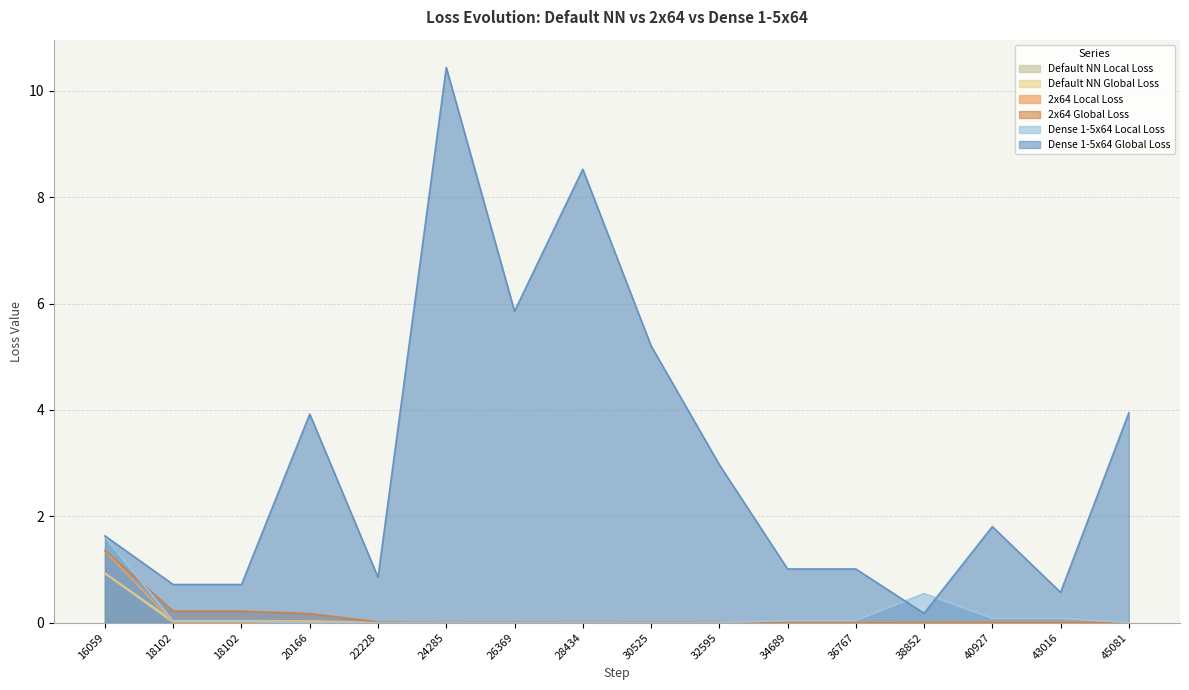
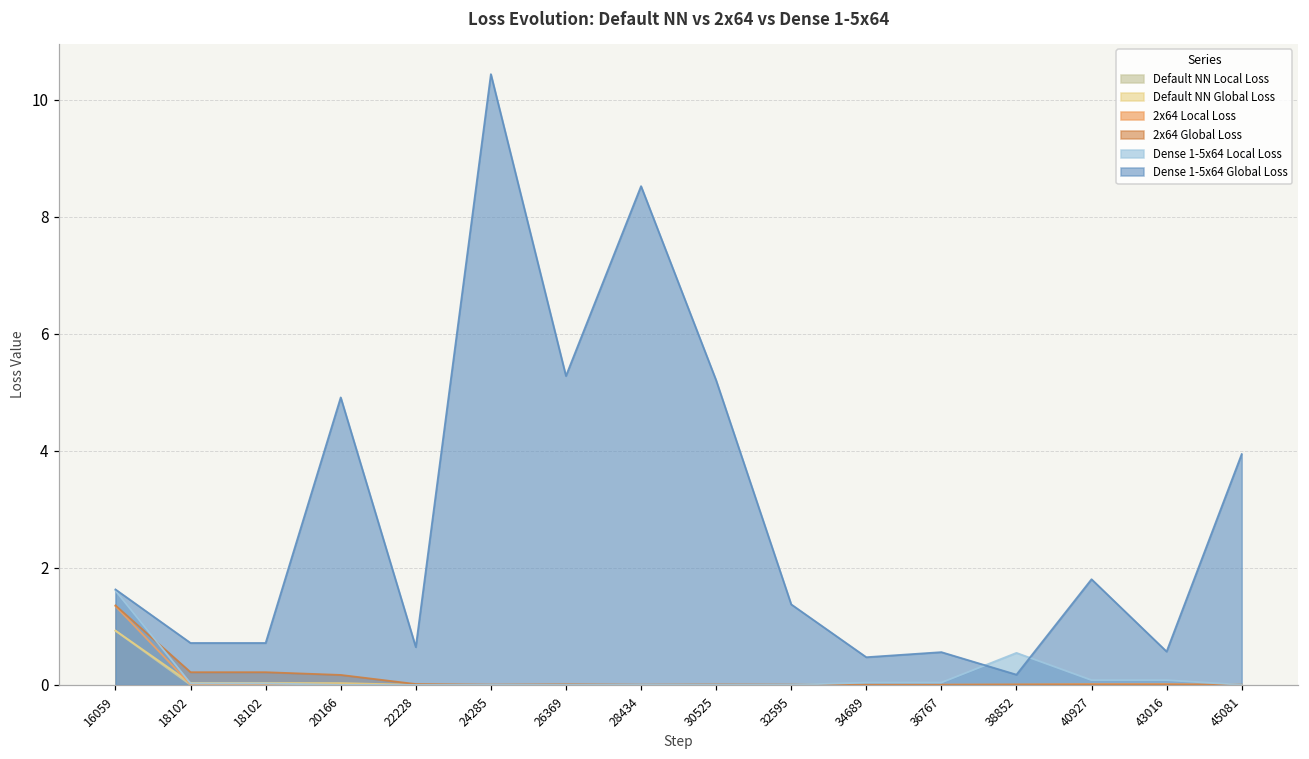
Dense 1-5x64 Global Loss, 20166: 3.9 -> 4.9
Dense 1-5x64 Global Loss, 22228: 0.9 -> 0.6
Dense 1-5x64 Global Loss, 26369: 5.9 -> 5.3
Dense 1-5x64 Global Loss, 32595: 3.0 -> 1.4
Dense 1-5x64 Global Loss, 34689: 1.0 -> 0.5
Dense 1-5x64 Global Loss, 36767: 1.0 -> 0.6
